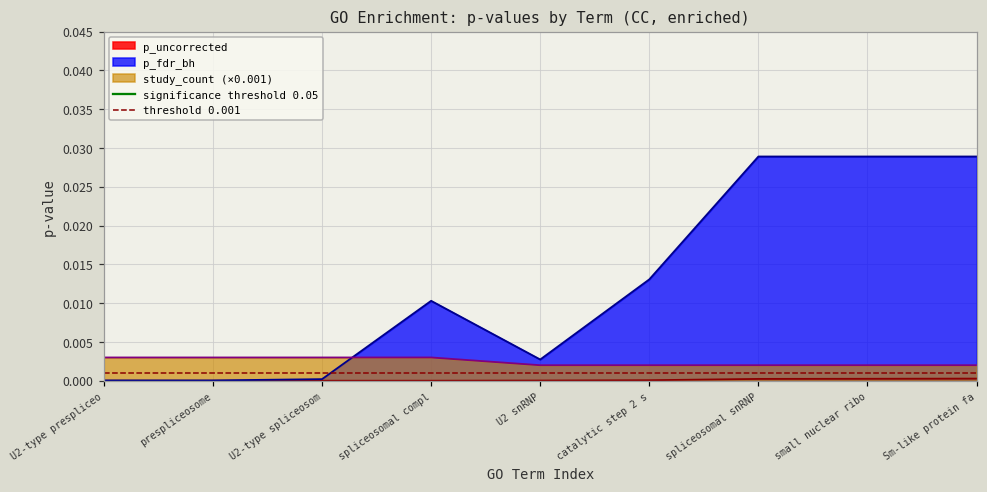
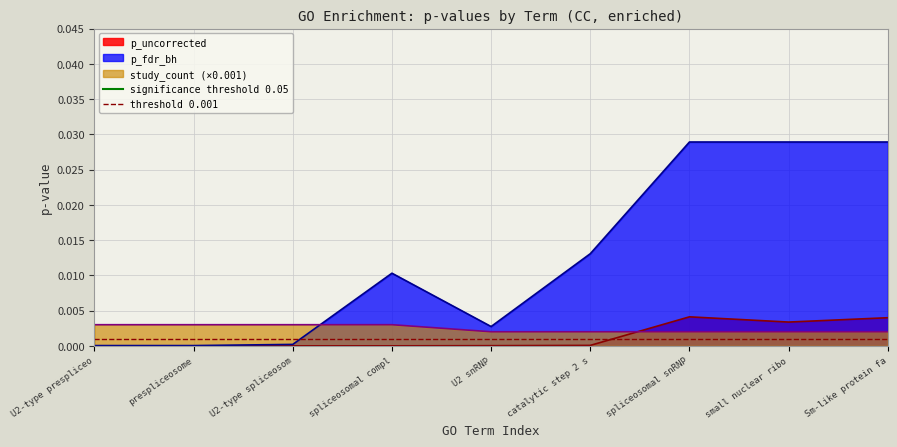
p_uncorrected, spliceosomal snRNP: 0.000 -> 0.004
p_uncorrected, small nuclear ribo: 0.000 -> 0.003
p_uncorrected, Sm-like protein fa: 0.000 -> 0.004
